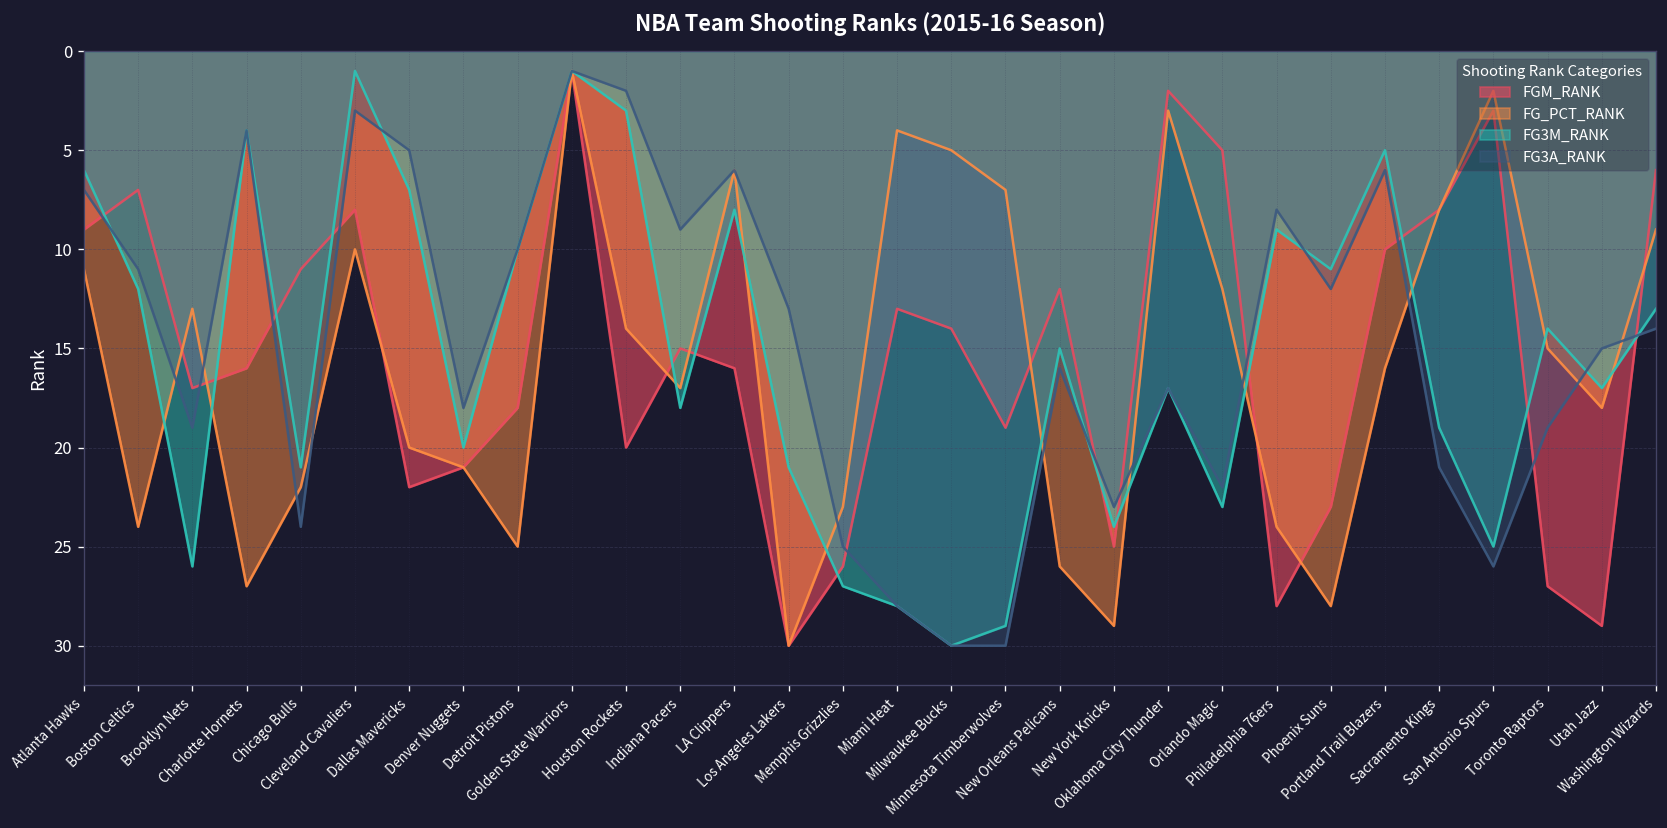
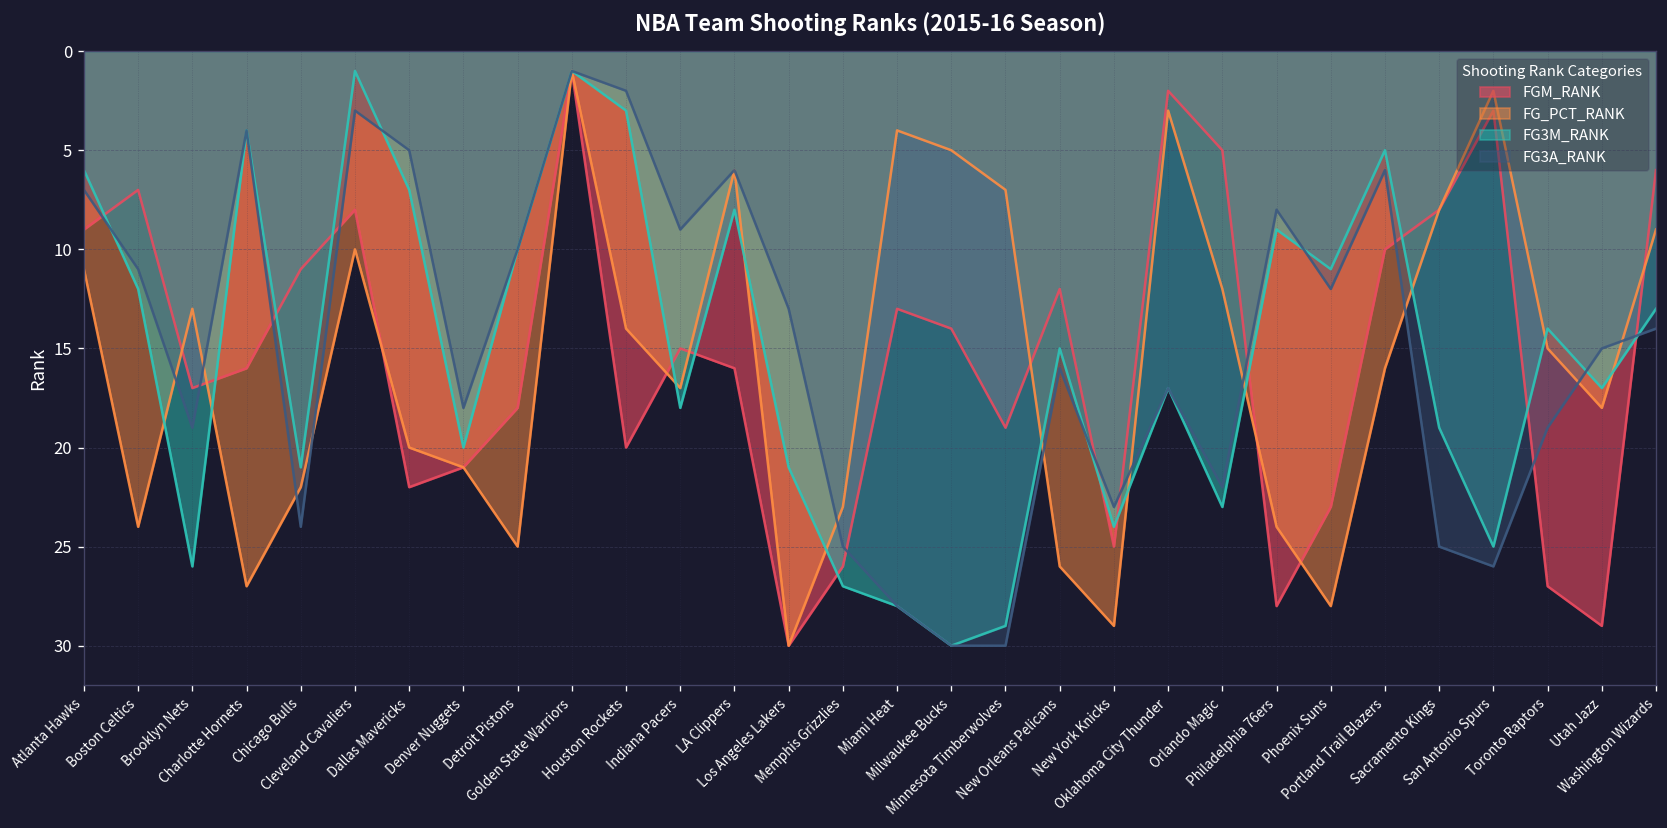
FG3A_RANK, Sacramento Kings: 21 -> 25
